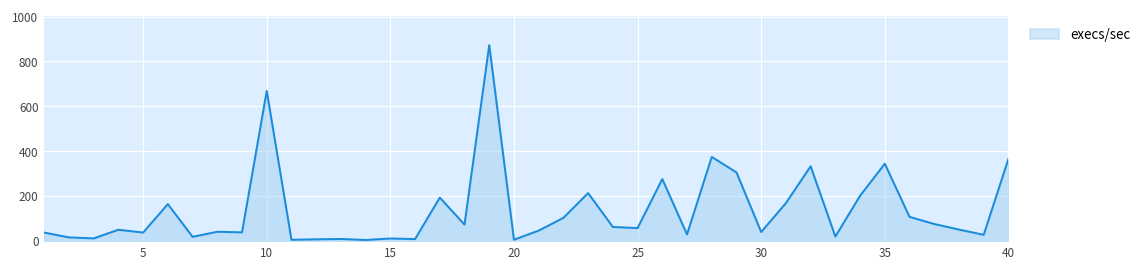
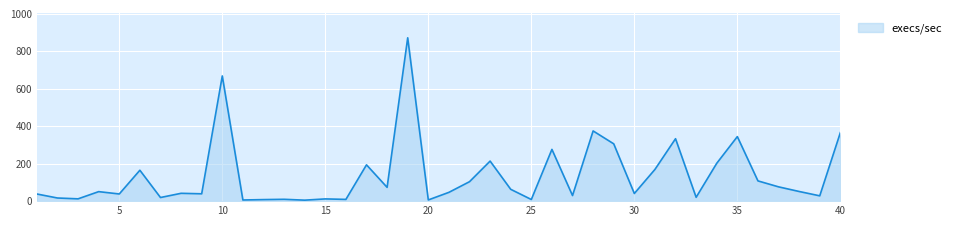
25: 60 -> 10
